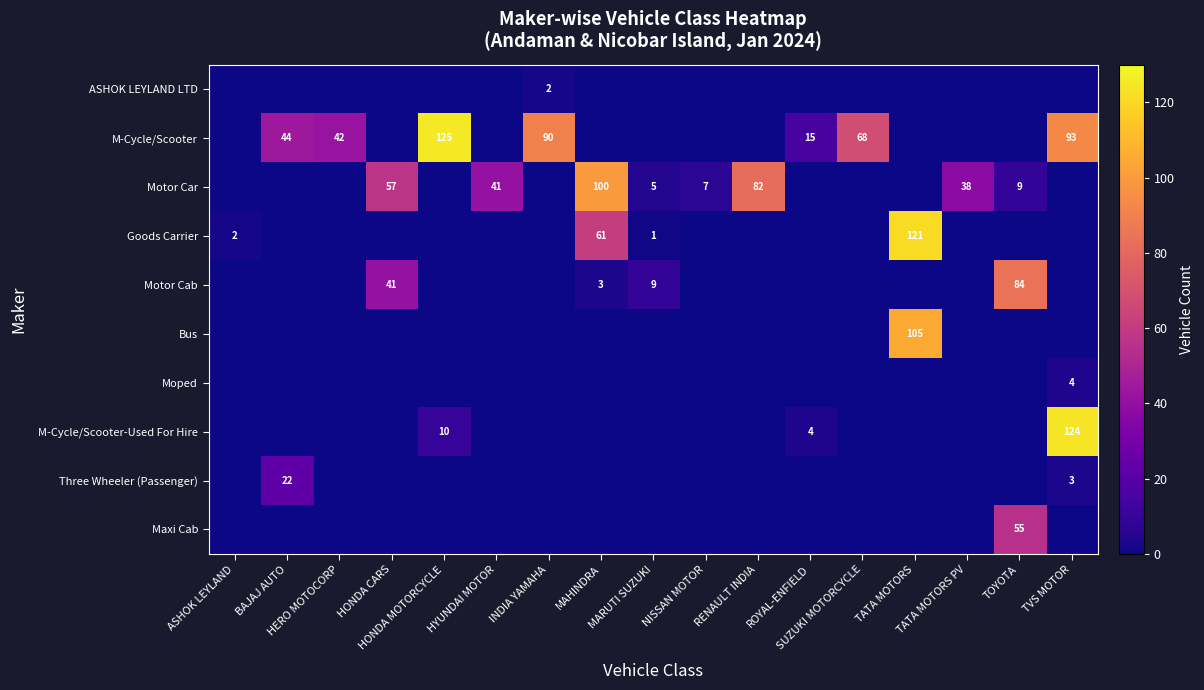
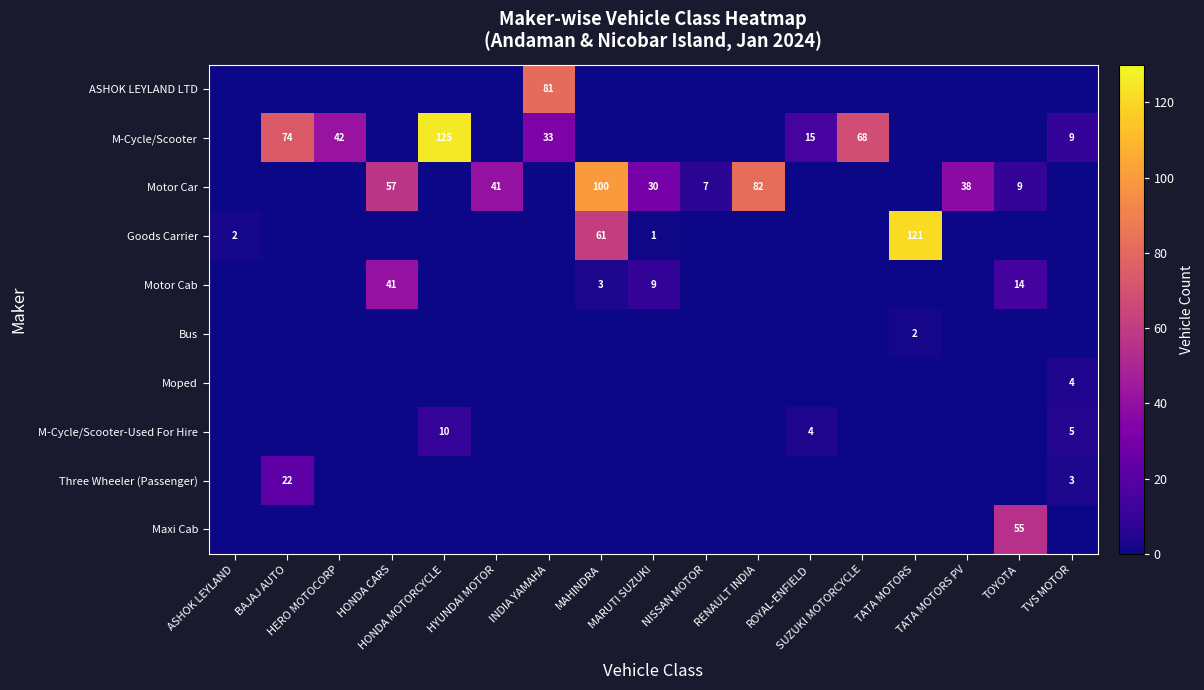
ASHOK LEYLAND LTD, INDIA YAMAHA: 2 -> 81
M-Cycle/Scooter, BAJAJ AUTO: 44 -> 74
M-Cycle/Scooter, INDIA YAMAHA: 90 -> 33
M-Cycle/Scooter, TVS MOTOR: 93 -> 9
Motor Car, MARUTI SUZUKI: 5 -> 30
Motor Cab, TOYOTA: 84 -> 14
Bus, TATA MOTORS: 105 -> 2
M-Cycle/Scooter-Used For Hire, TVS MOTOR: 124 -> 5
